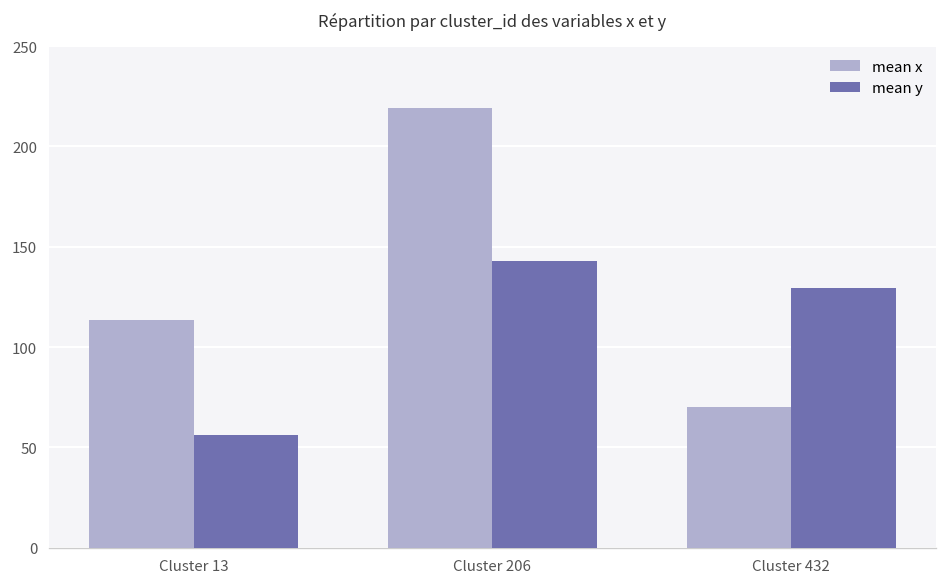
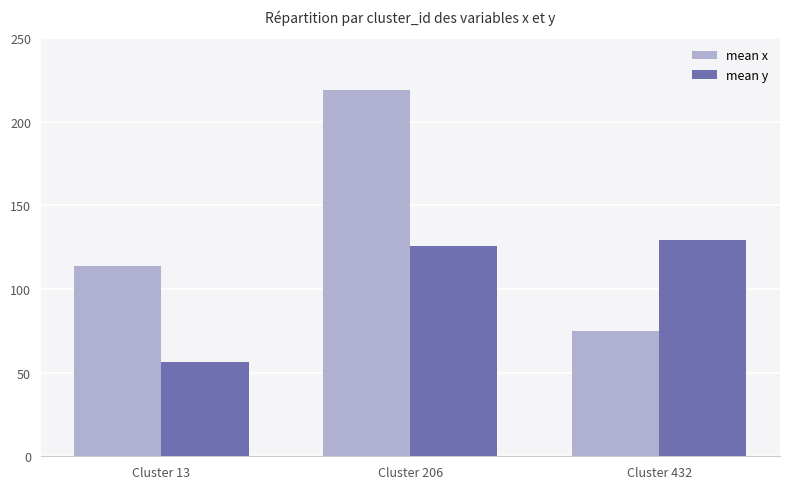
mean y, Cluster 206: 143 -> 126
mean x, Cluster 432: 70 -> 75
